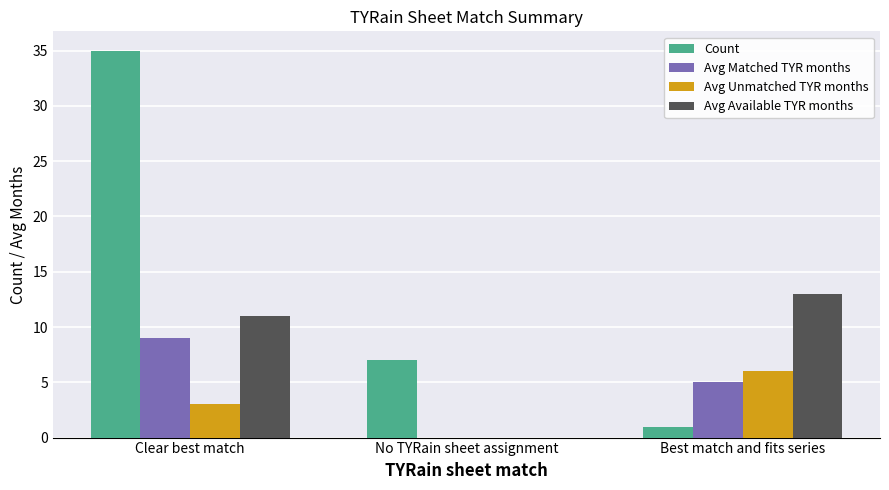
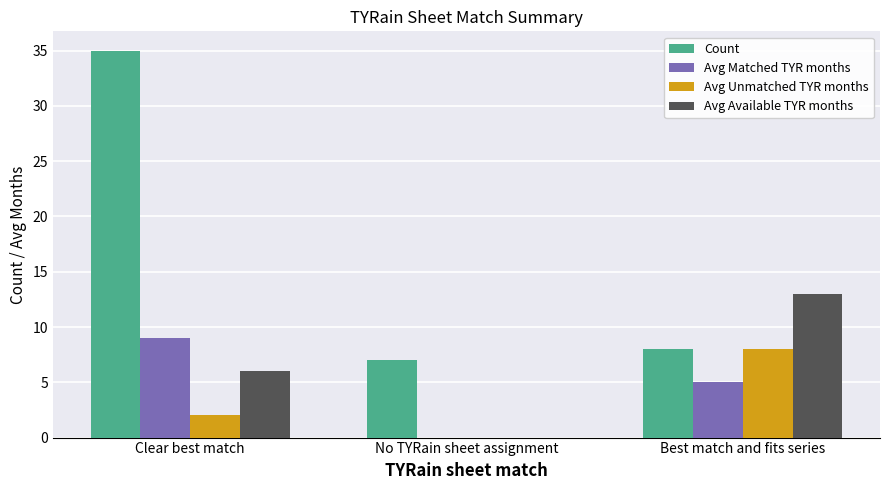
Avg Unmatched TYR months, Clear best match: 3 -> 2
Avg Available TYR months, Clear best match: 11 -> 6
Count, Best match and fits series: 1 -> 8
Avg Unmatched TYR months, Best match and fits series: 6 -> 8
